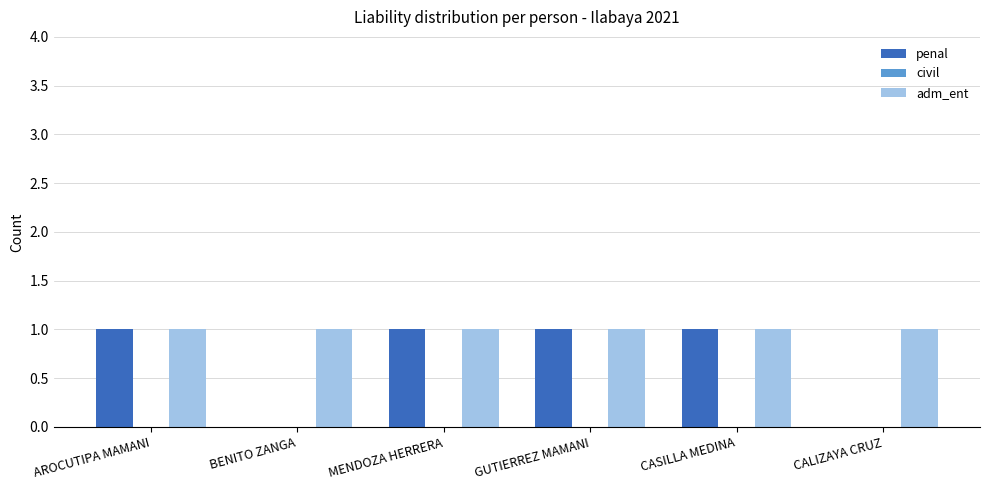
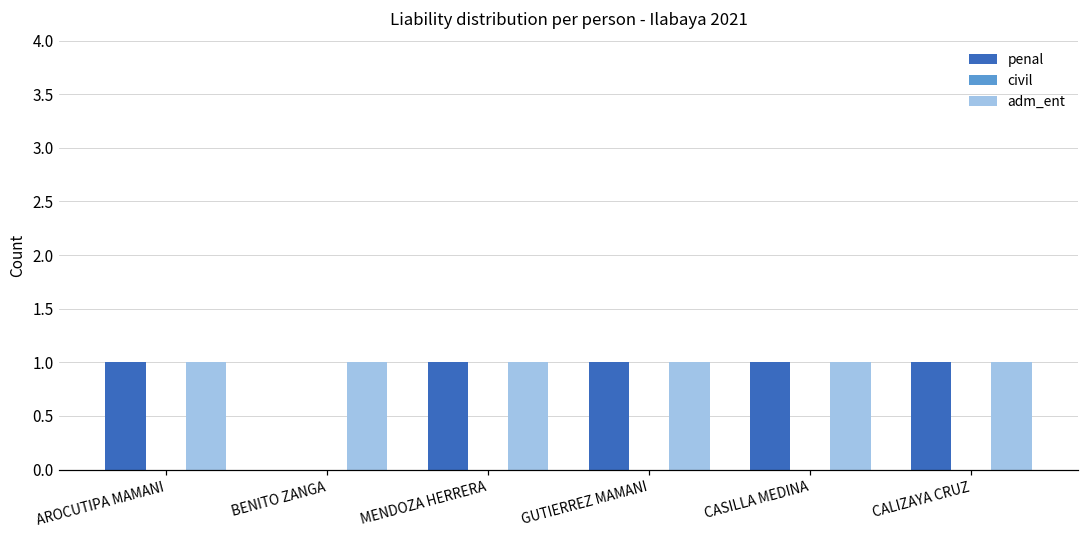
penal, CALIZAYA CRUZ: 0 -> 1
